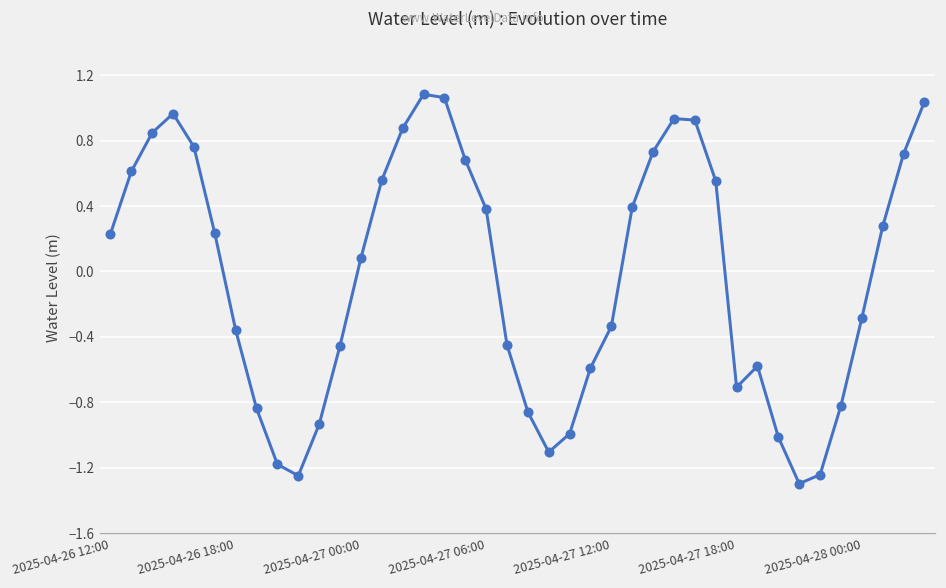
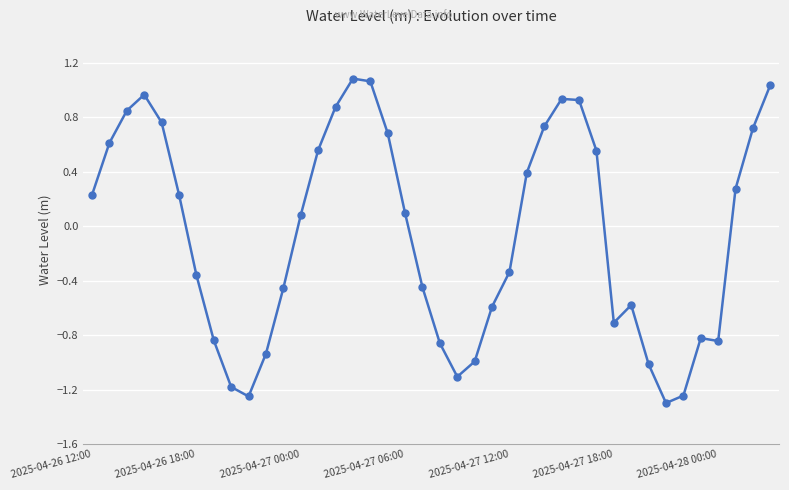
2025-04-27 06:00: 0.38 -> 0.09
2025-04-28 00:00: -0.29 -> -0.84
